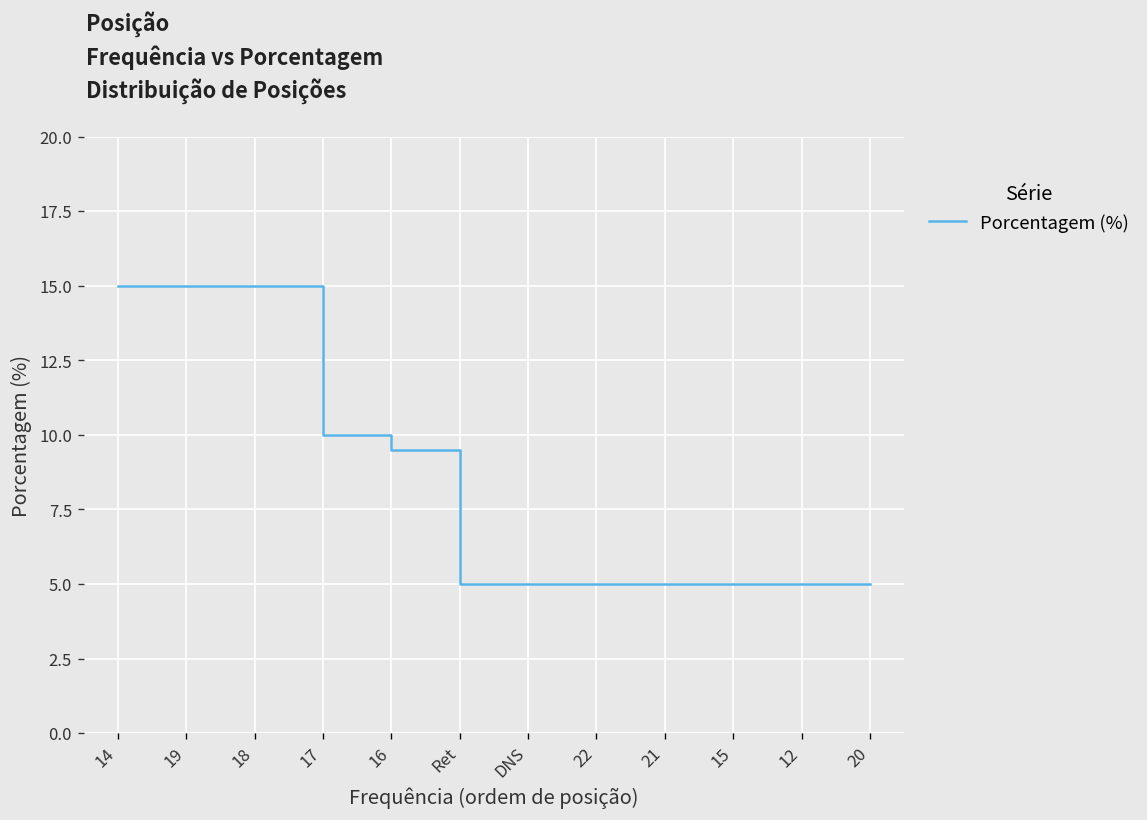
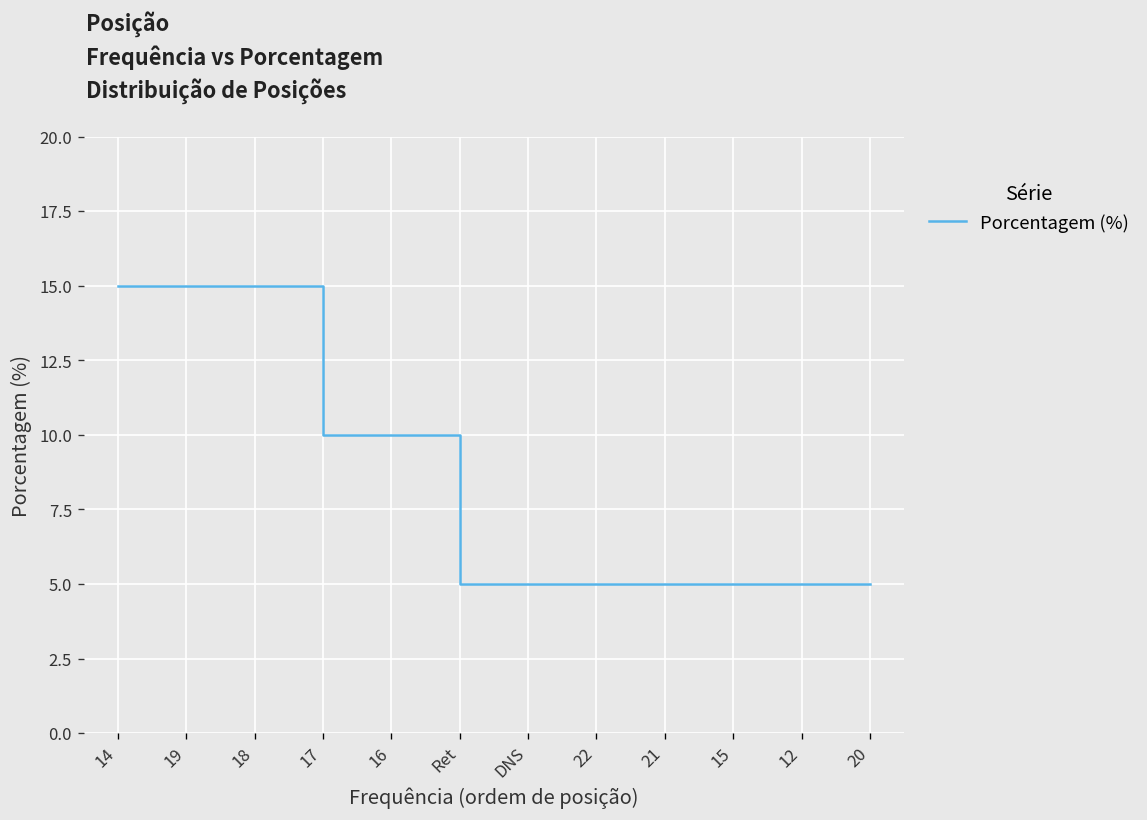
16: 9.5 -> 10.0
